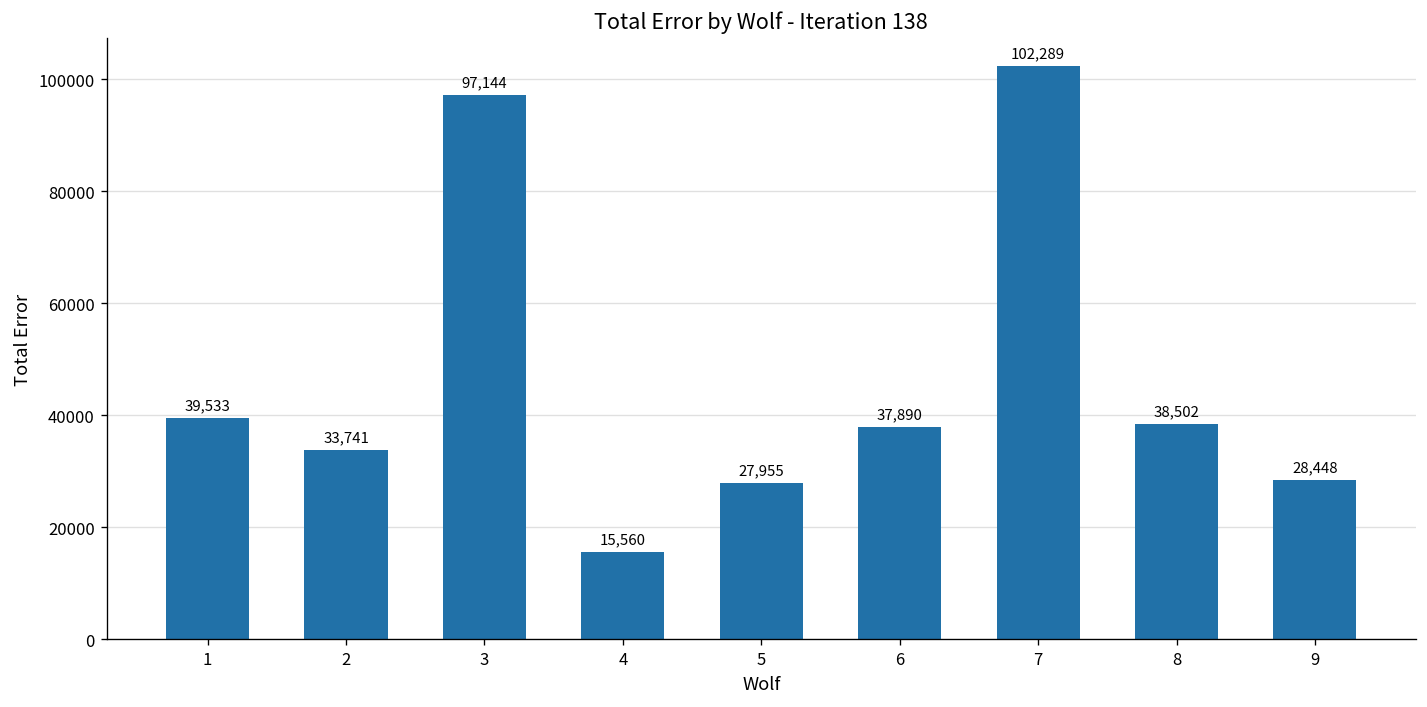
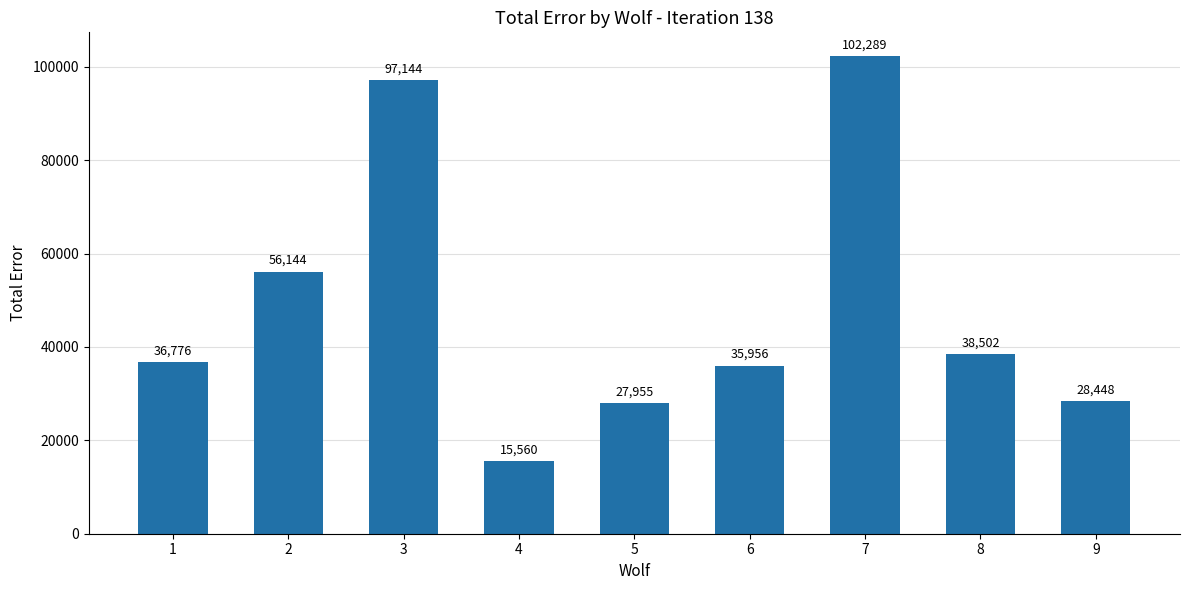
1: 39,533 -> 36,776
2: 33,741 -> 56,144
6: 37,890 -> 35,956
